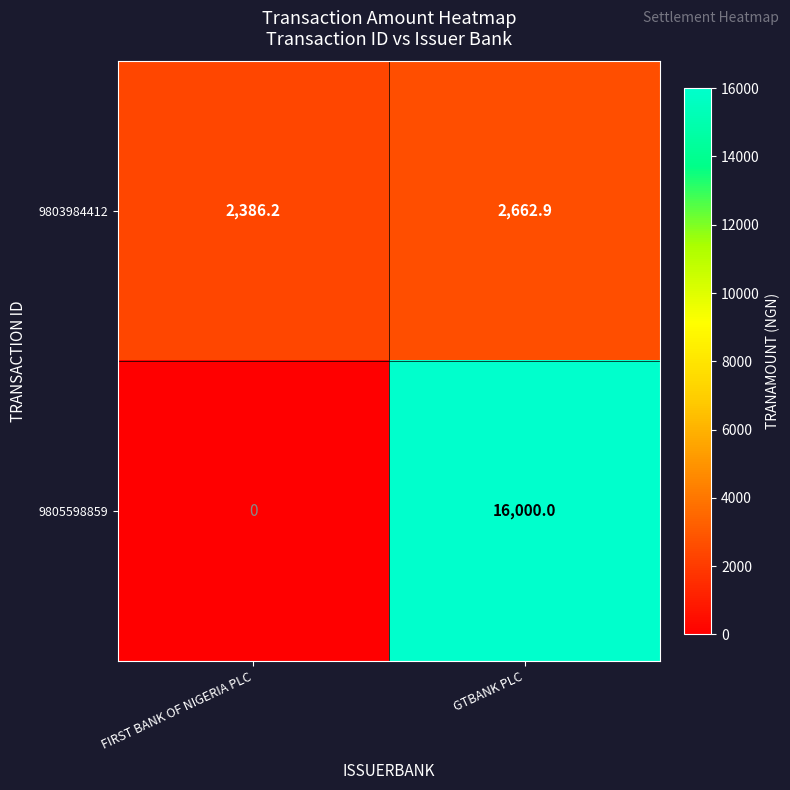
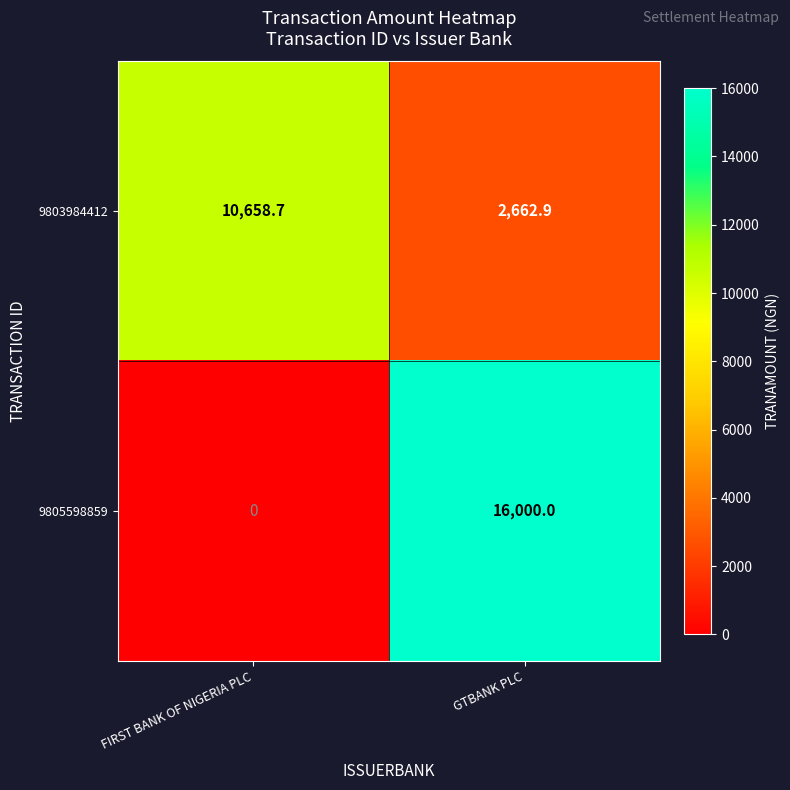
9803984412, FIRST BANK OF NIGERIA PLC: 2,386.2 -> 10,658.7
